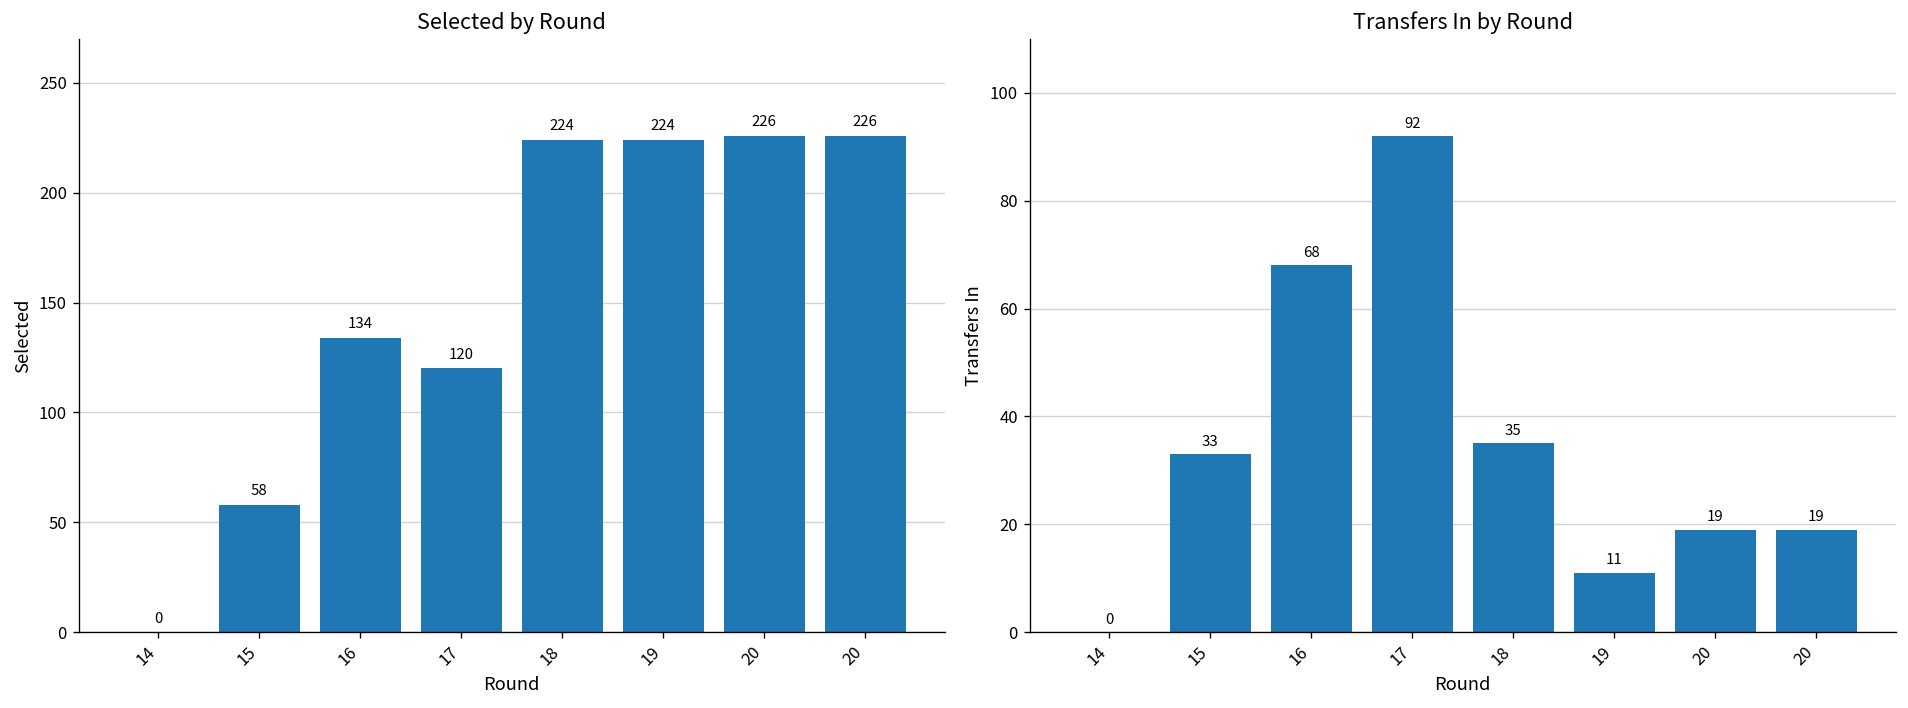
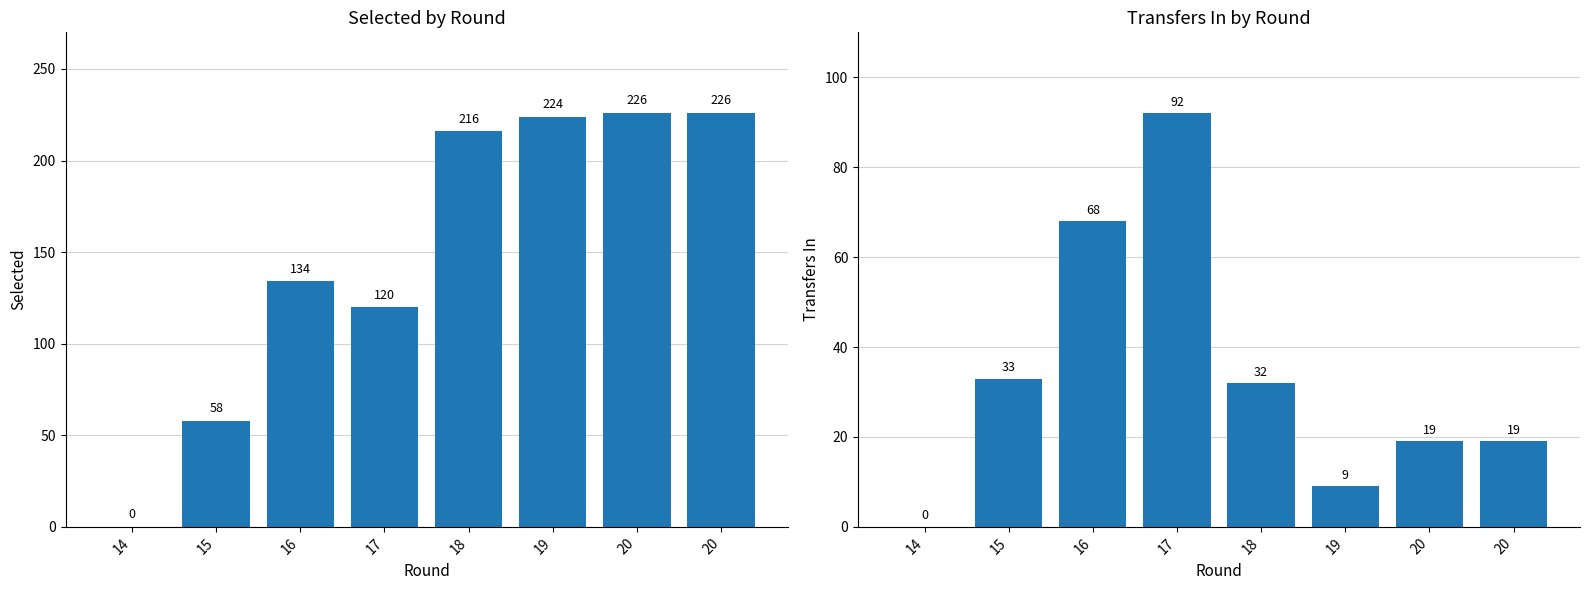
Selected by Round, 18: 224 -> 216
Transfers In by Round, 18: 35 -> 32
Transfers In by Round, 19: 11 -> 9
